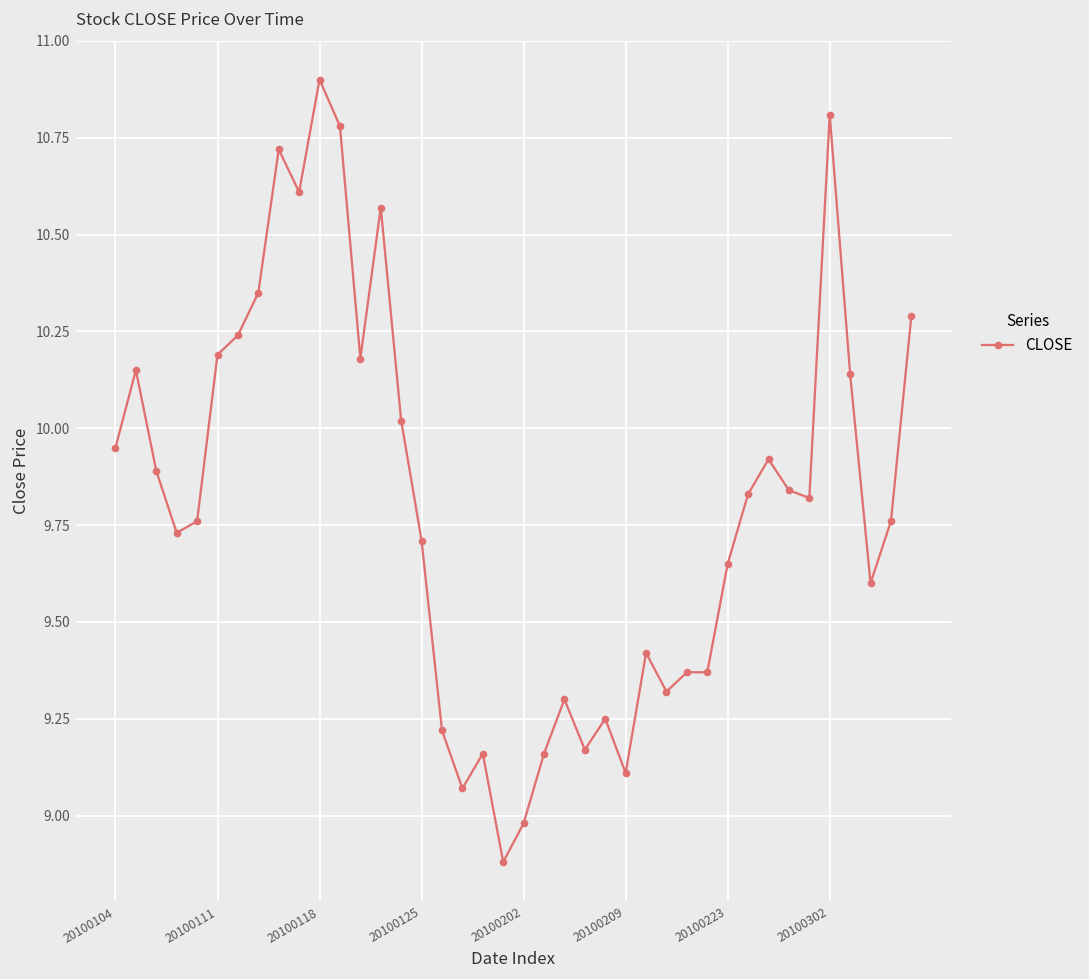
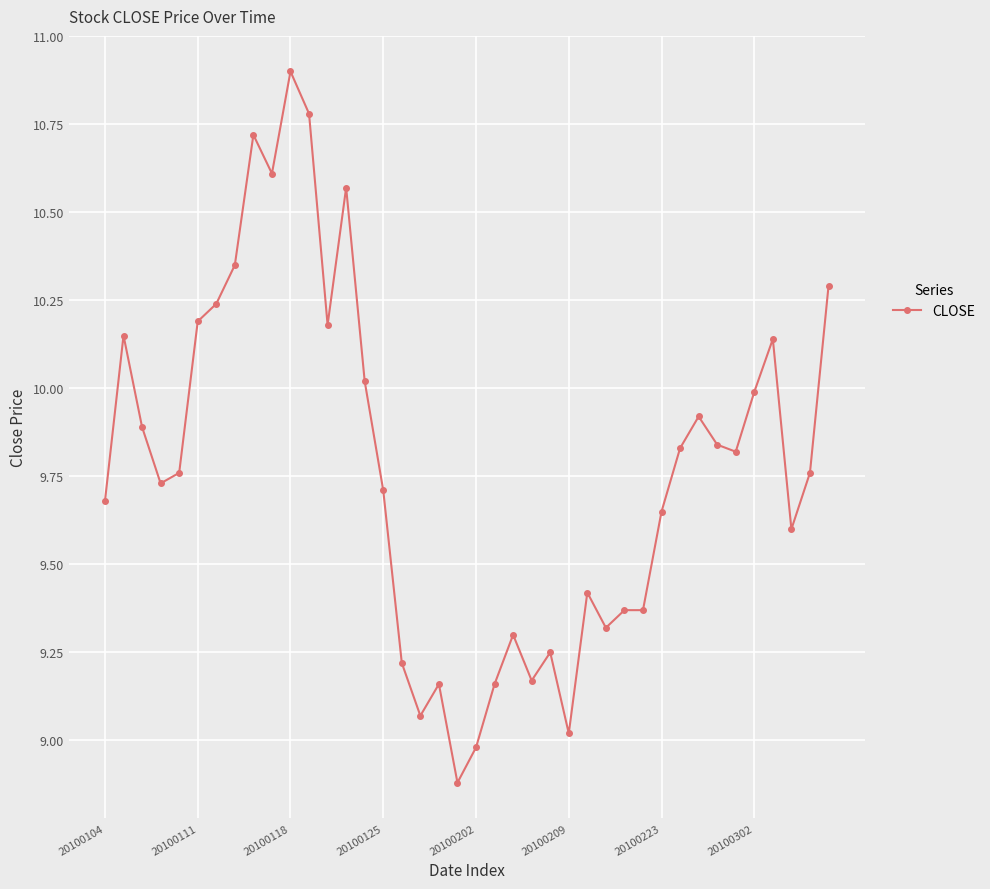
20100104: 9.95 -> 9.68
20100209: 9.11 -> 9.02
20100302: 10.81 -> 9.99
